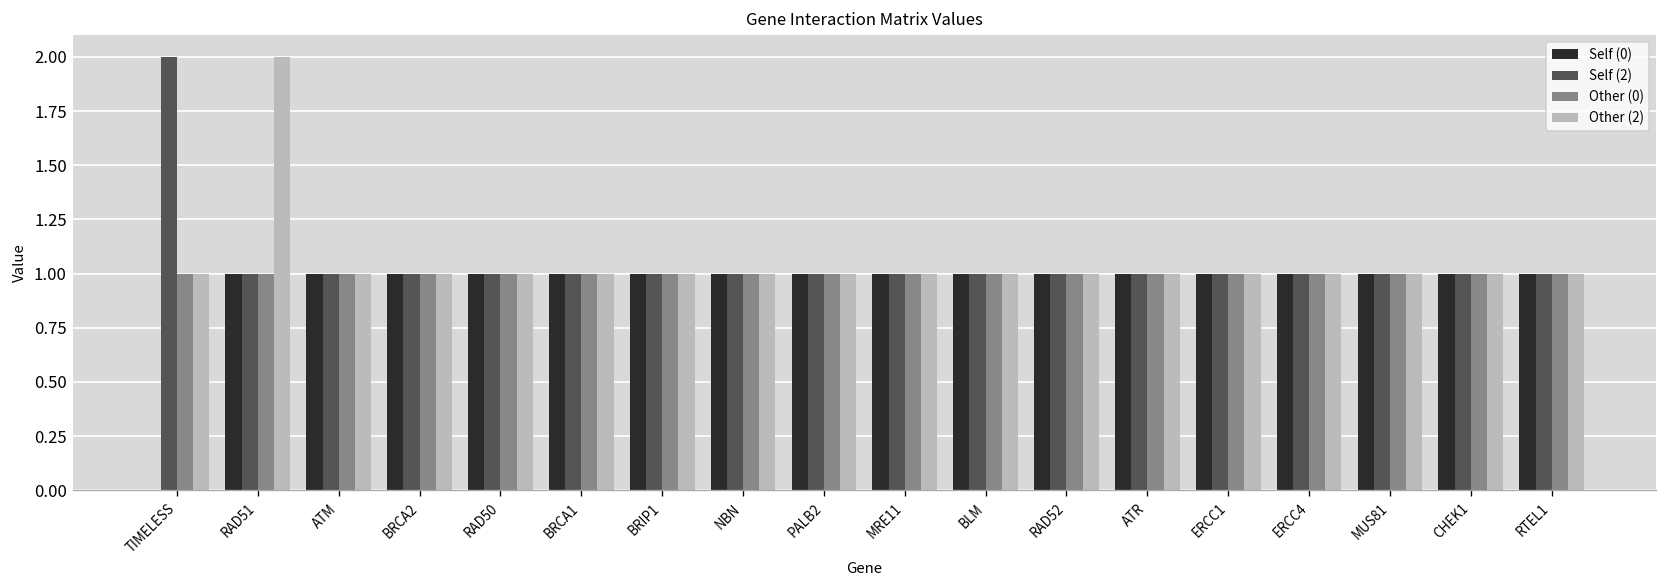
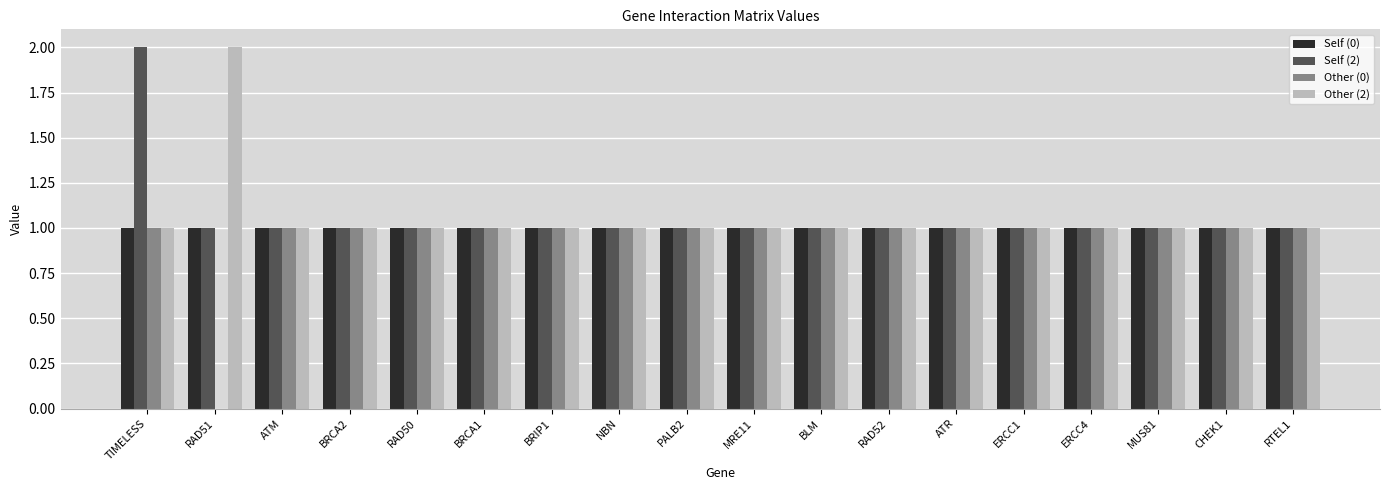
Self (0), TIMELESS: 0 -> 1
Other (0), RAD51: 1 -> 0
